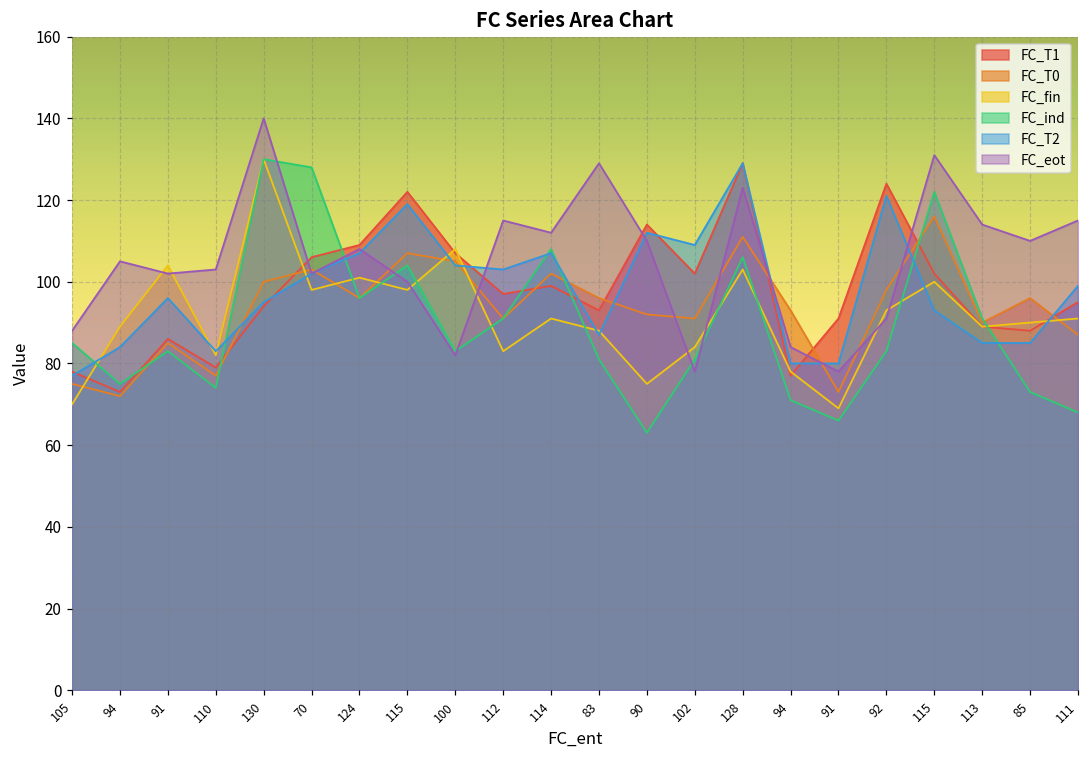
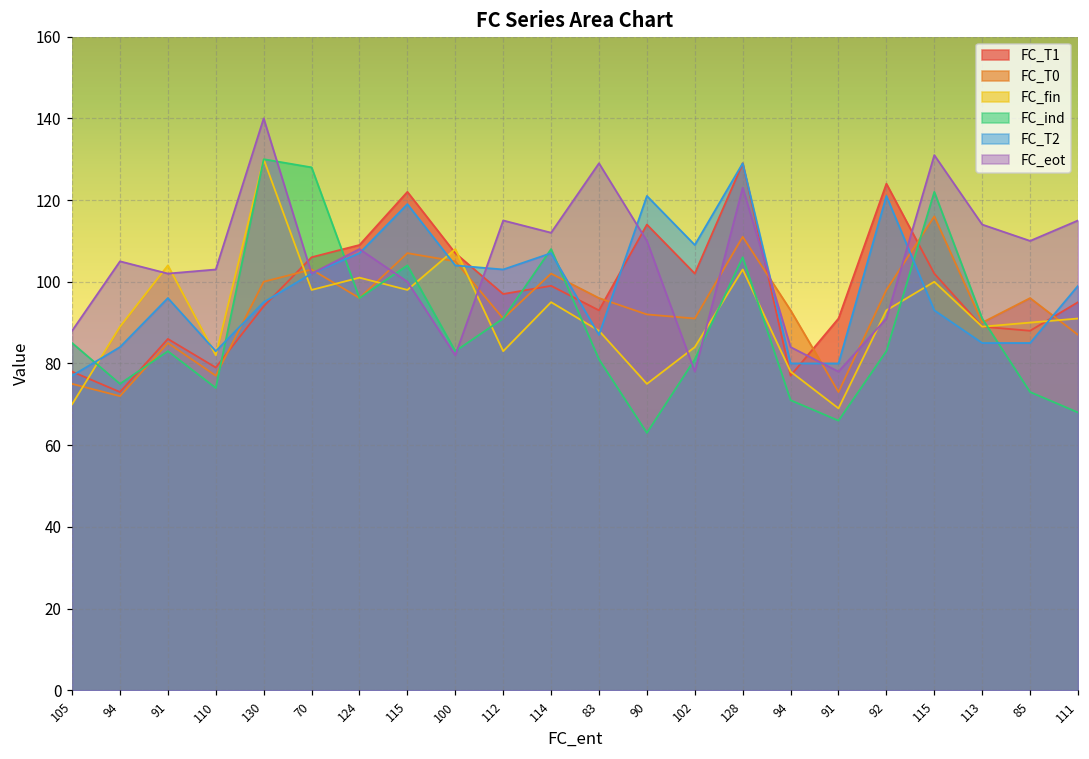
FC_fin, 114: 91 -> 95
FC_T2, 90: 112 -> 121
